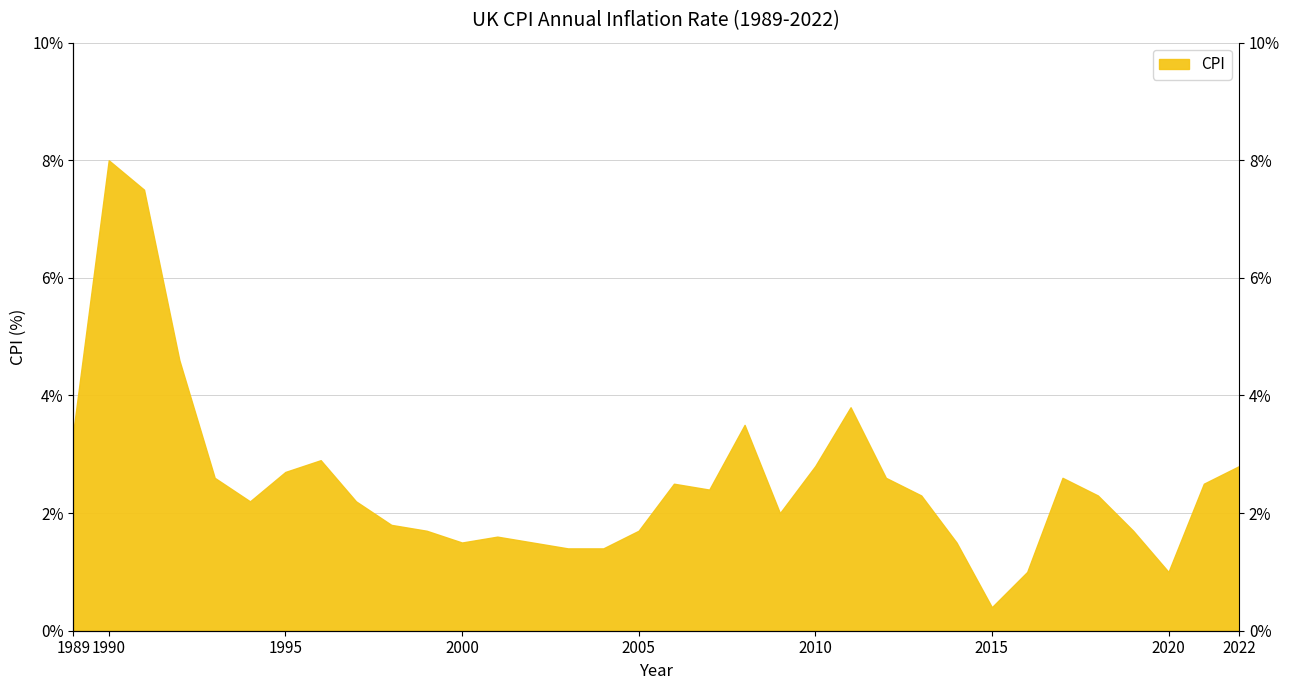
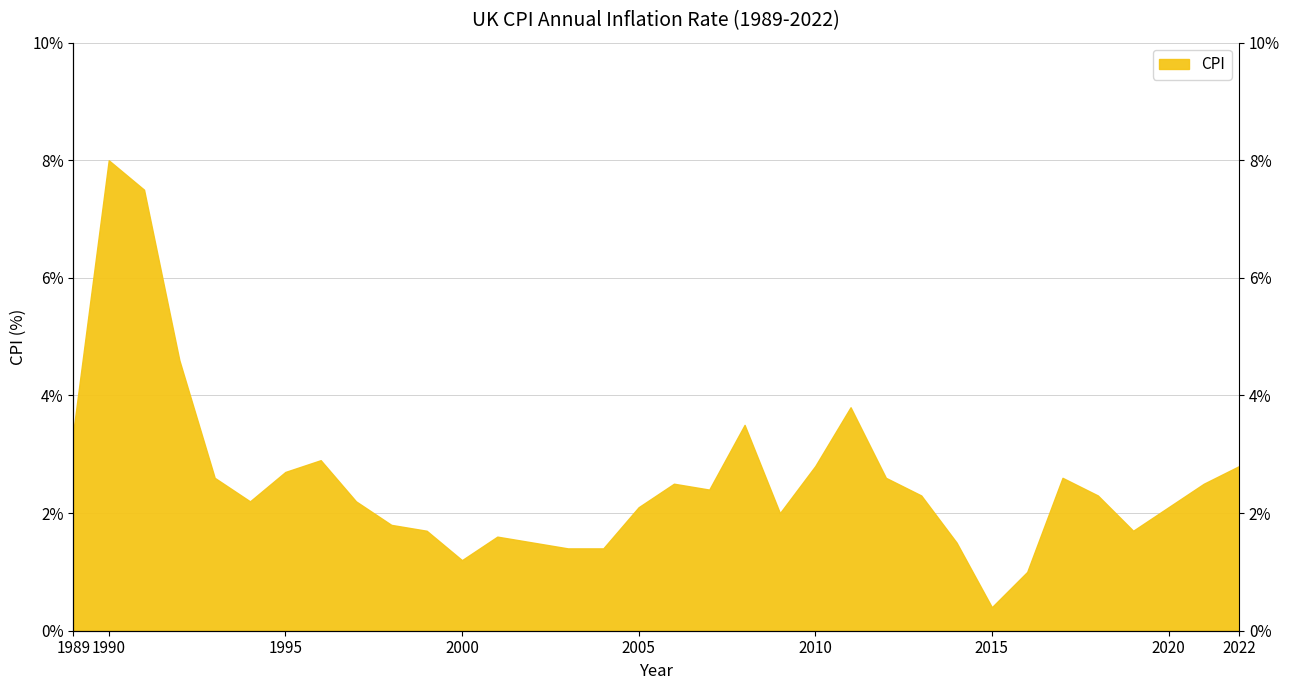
2000: 1.5% -> 1.2%
2005: 1.7% -> 2.1%
2020: 1.0% -> 2.1%
